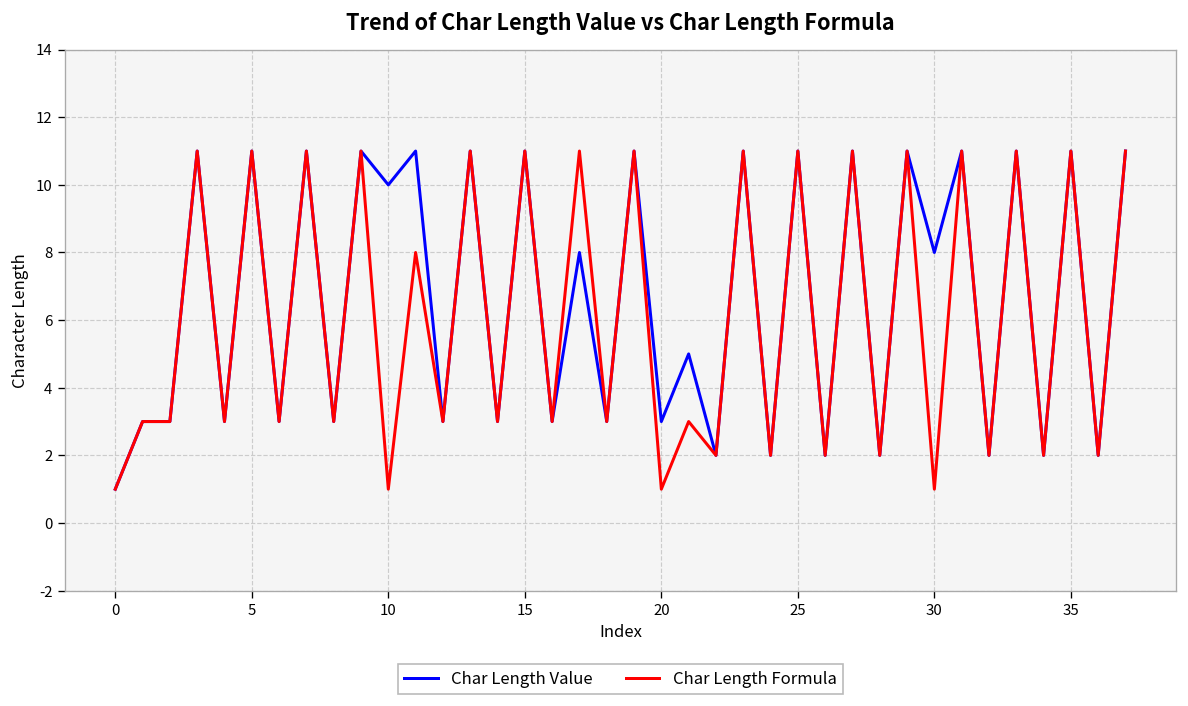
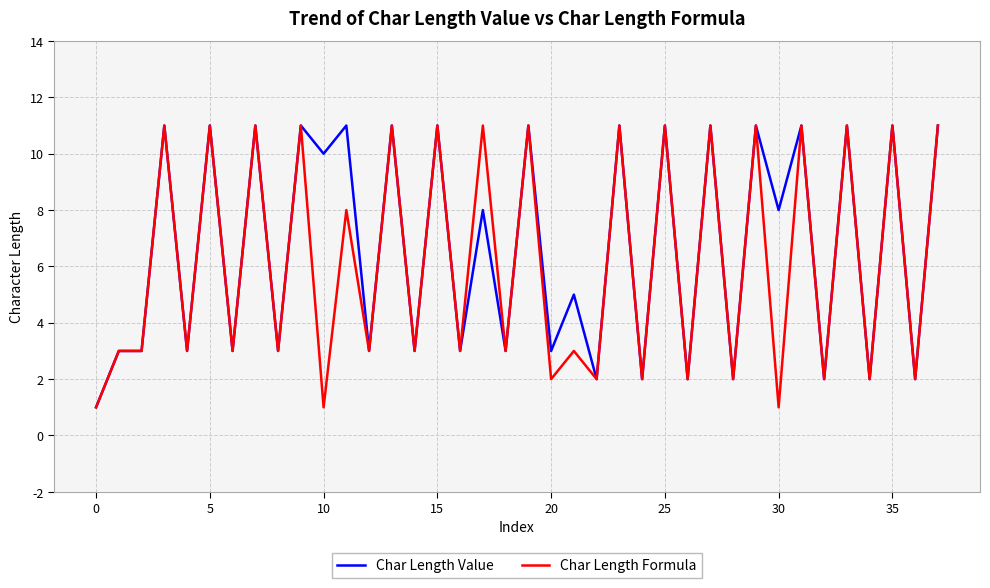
Char Length Formula, 20: 1 -> 2
